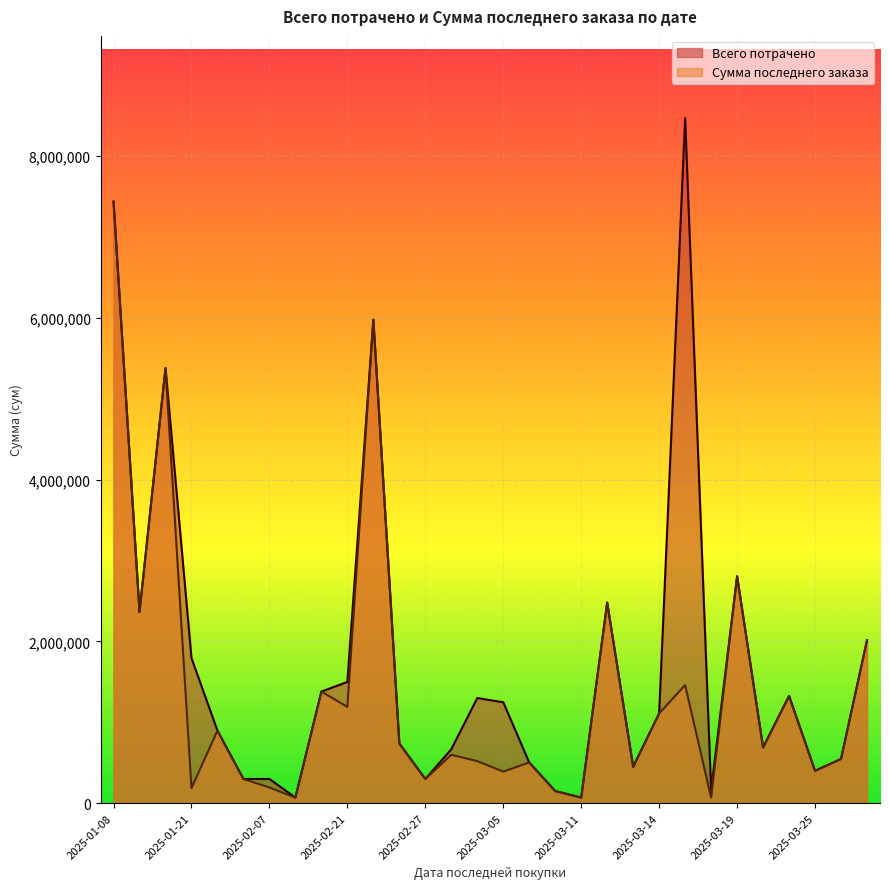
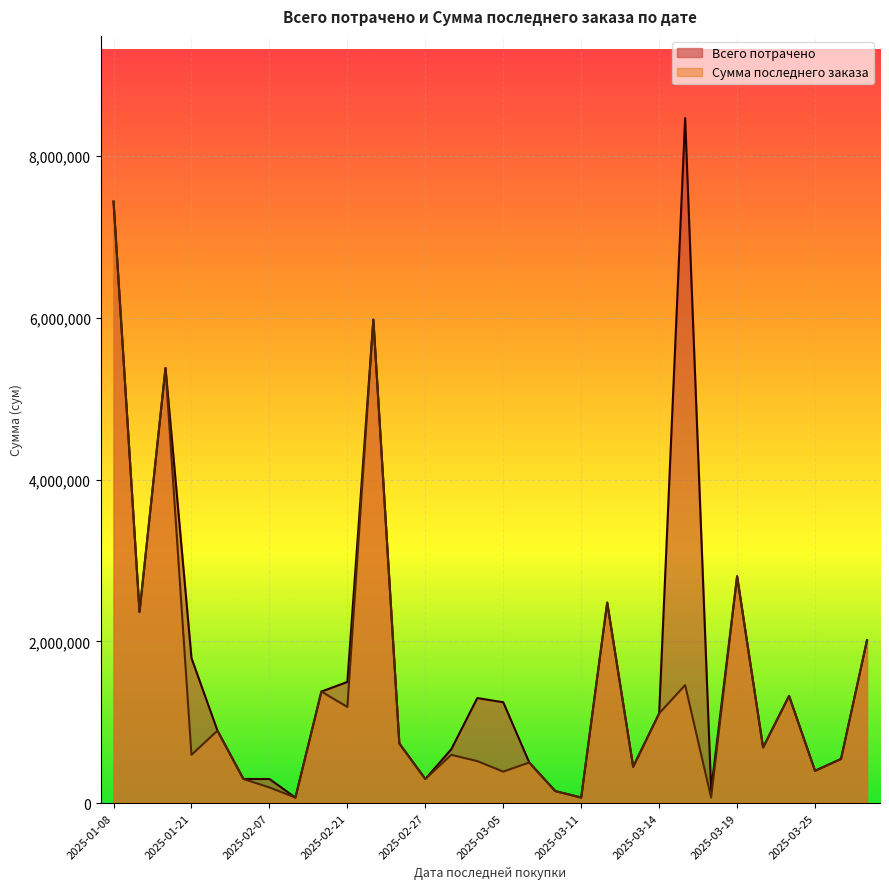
Сумма последнего заказа, 2025-01-21: 200,000 -> 600,000
